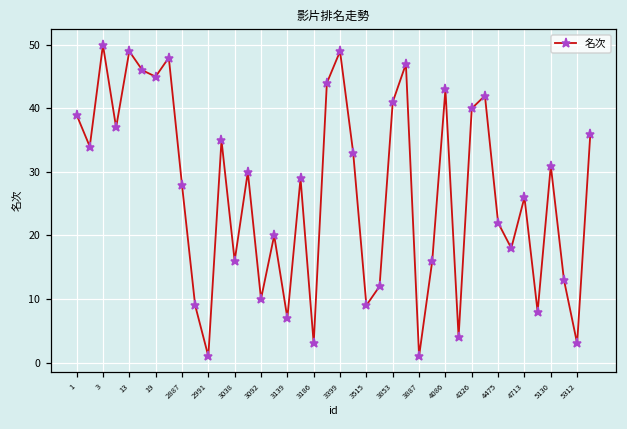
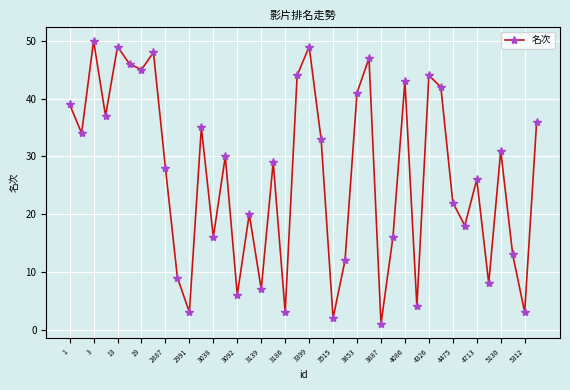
2991: 1 -> 3
3092: 10 -> 6
3515: 9 -> 2
4326: 40 -> 44
